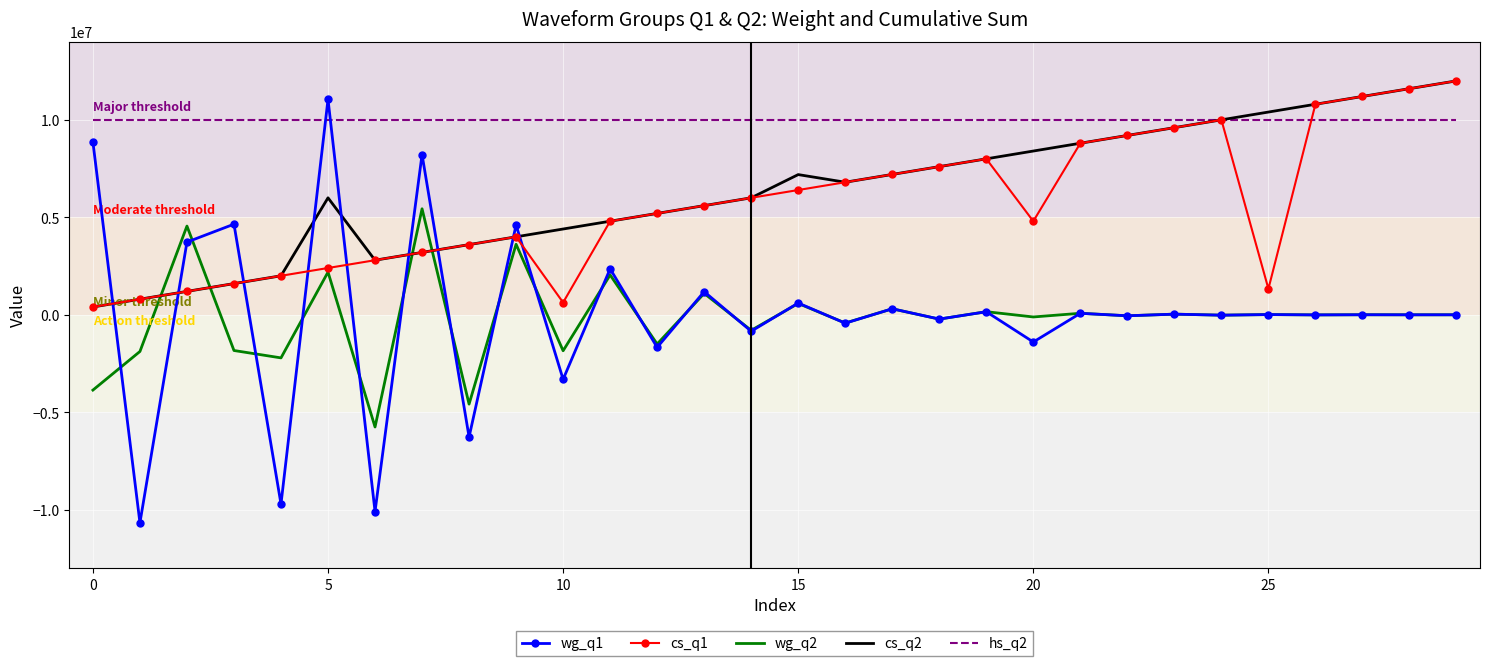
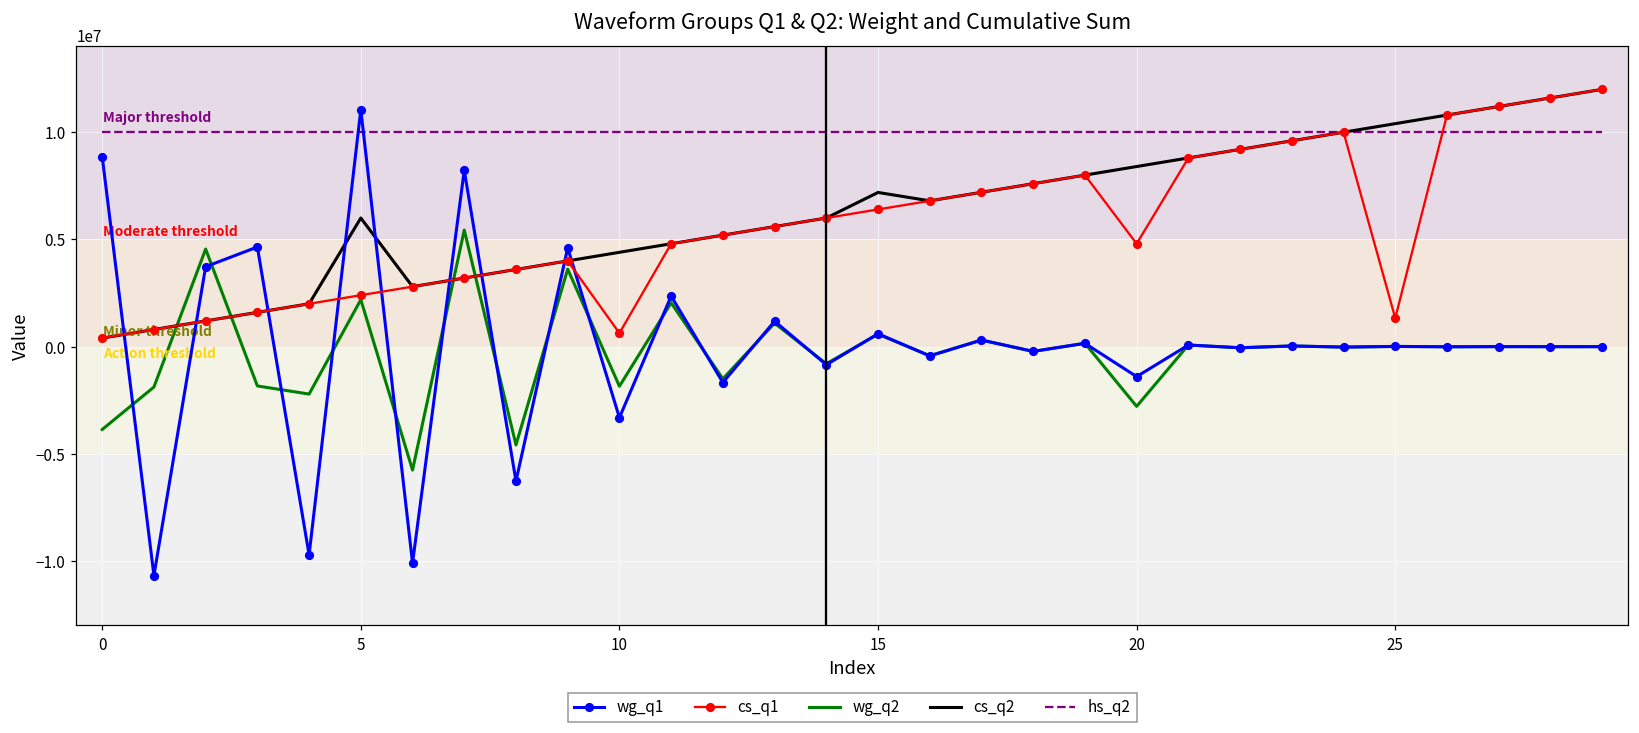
wg_q2, 20: -100000 -> -2800000
